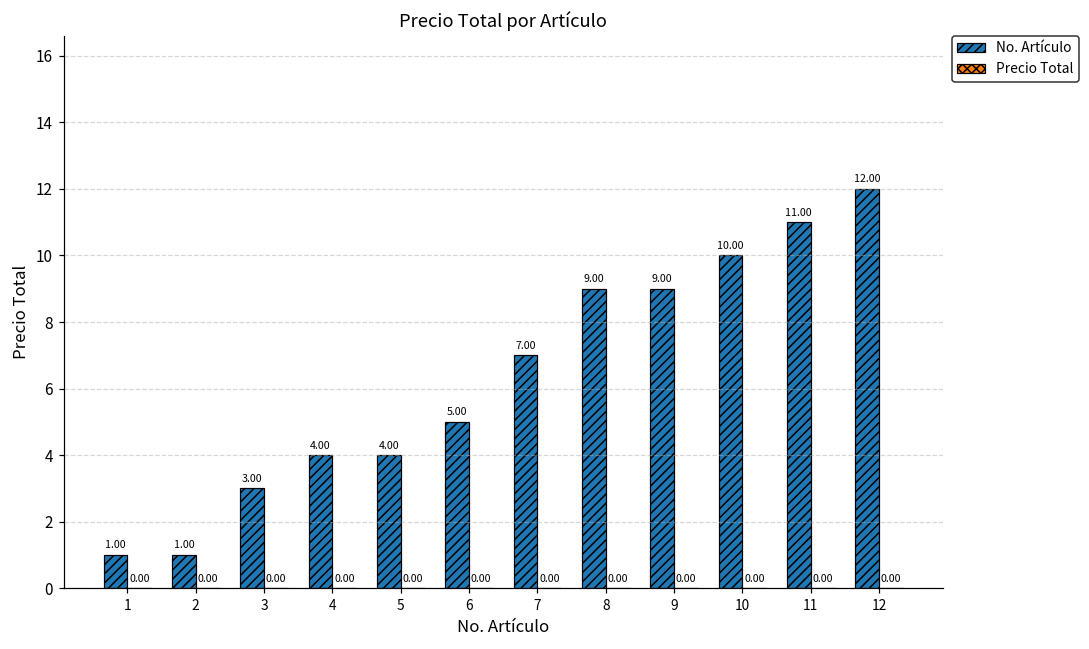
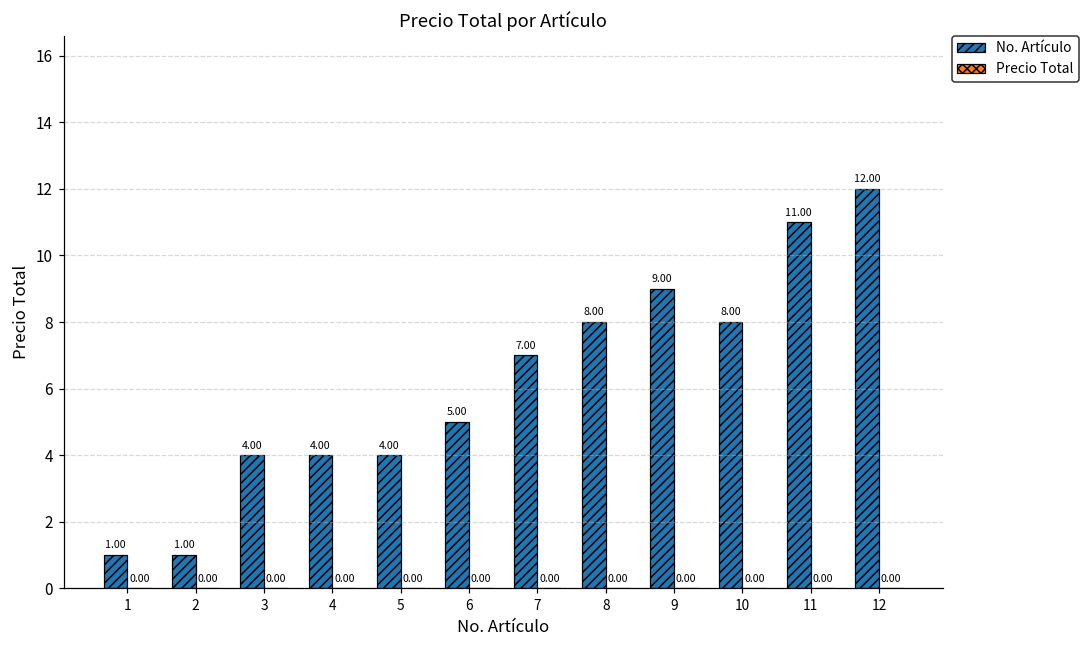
No. Artículo, 3: 3.00 -> 4.00
No. Artículo, 8: 9.00 -> 8.00
No. Artículo, 10: 10.00 -> 8.00
